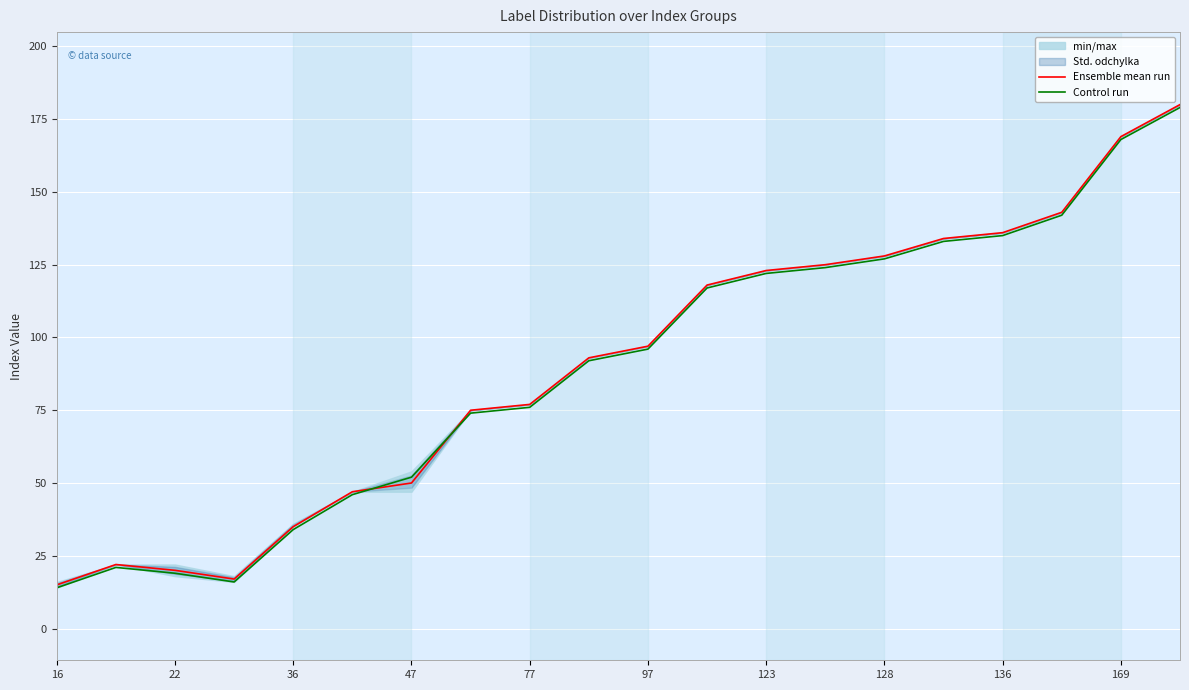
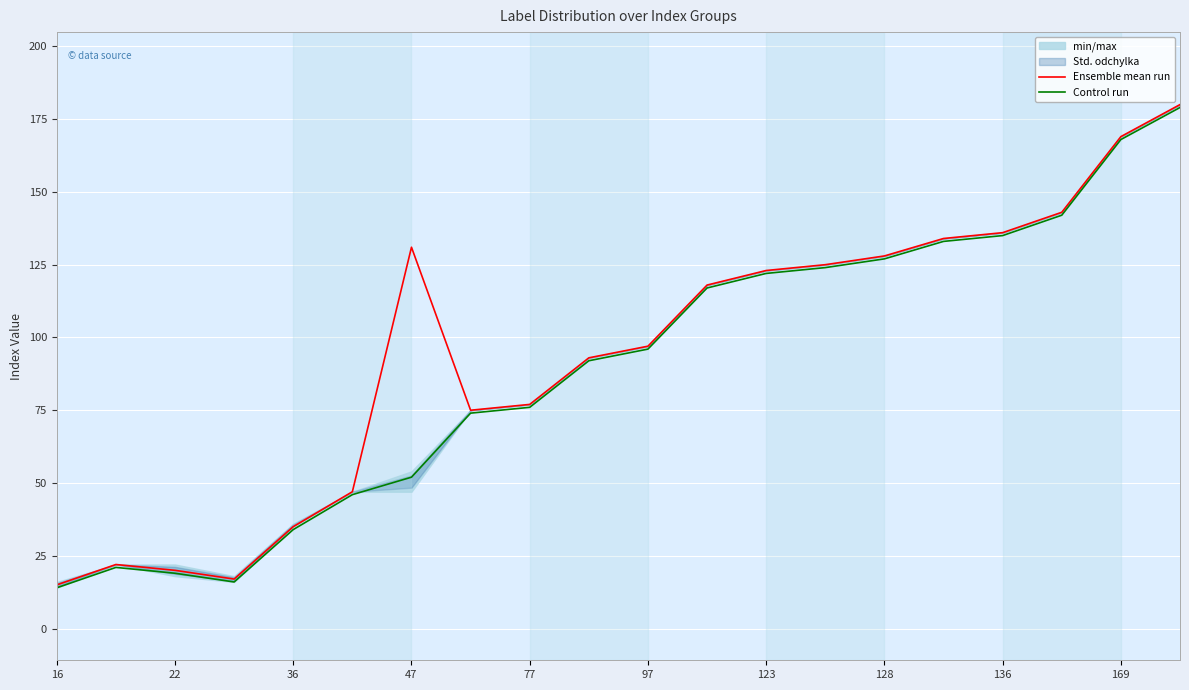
Ensemble mean run, 47: 50 -> 131
